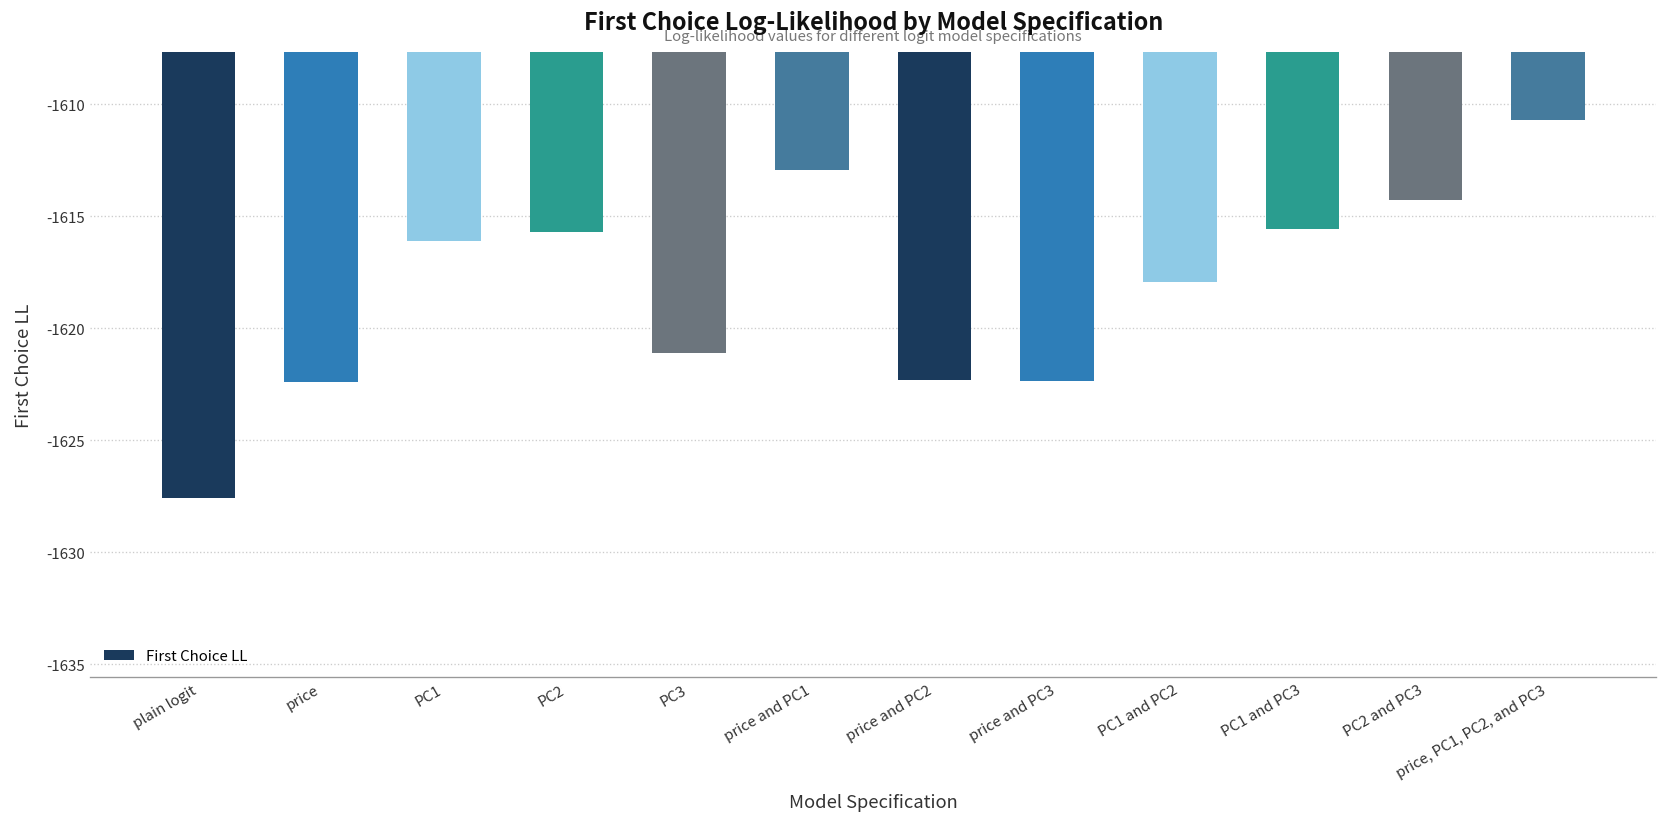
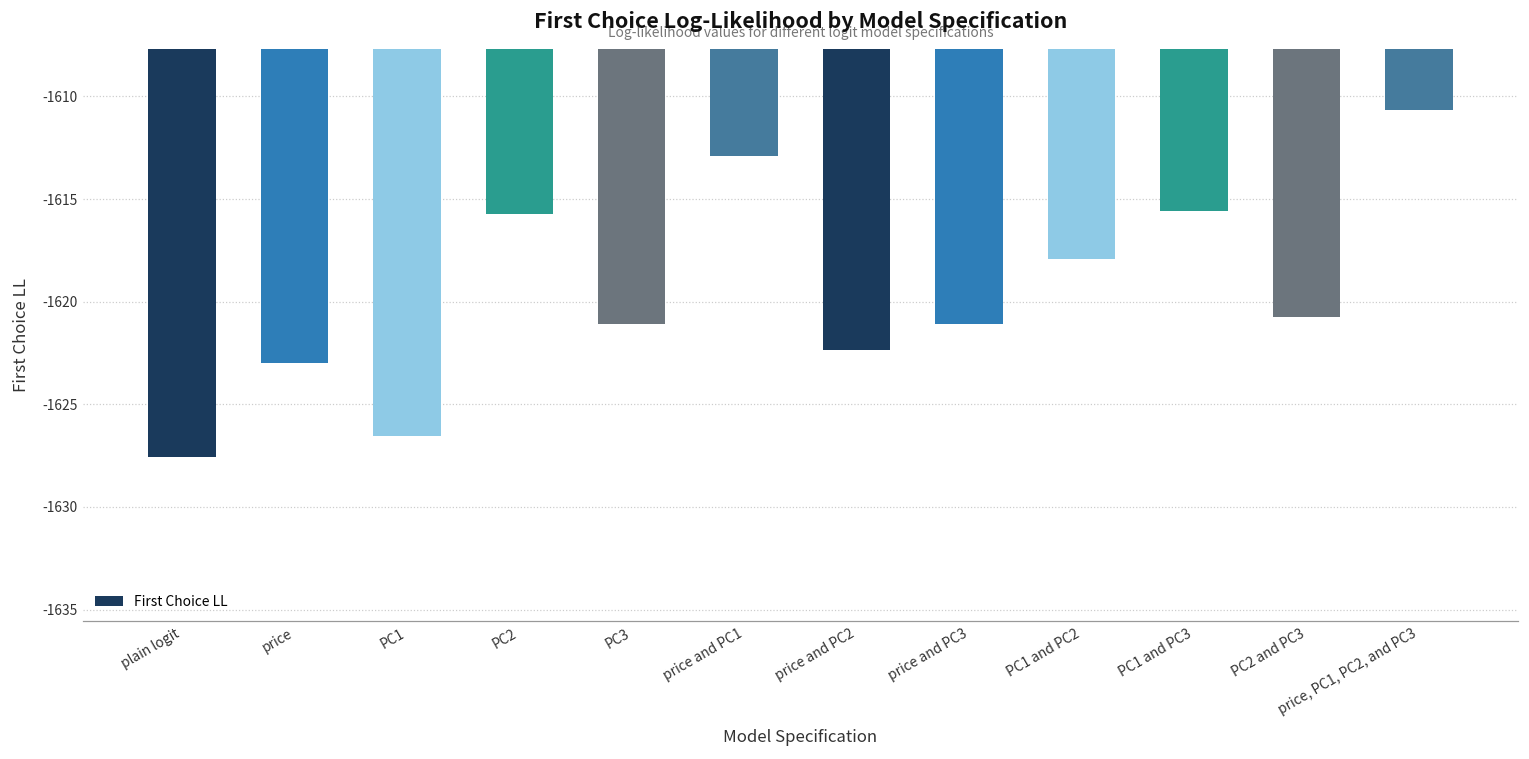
price: -1622.4 -> -1623.0
PC1: -1616.1 -> -1626.5
price and PC3: -1622.4 -> -1621.1
PC2 and PC3: -1614.3 -> -1620.7
